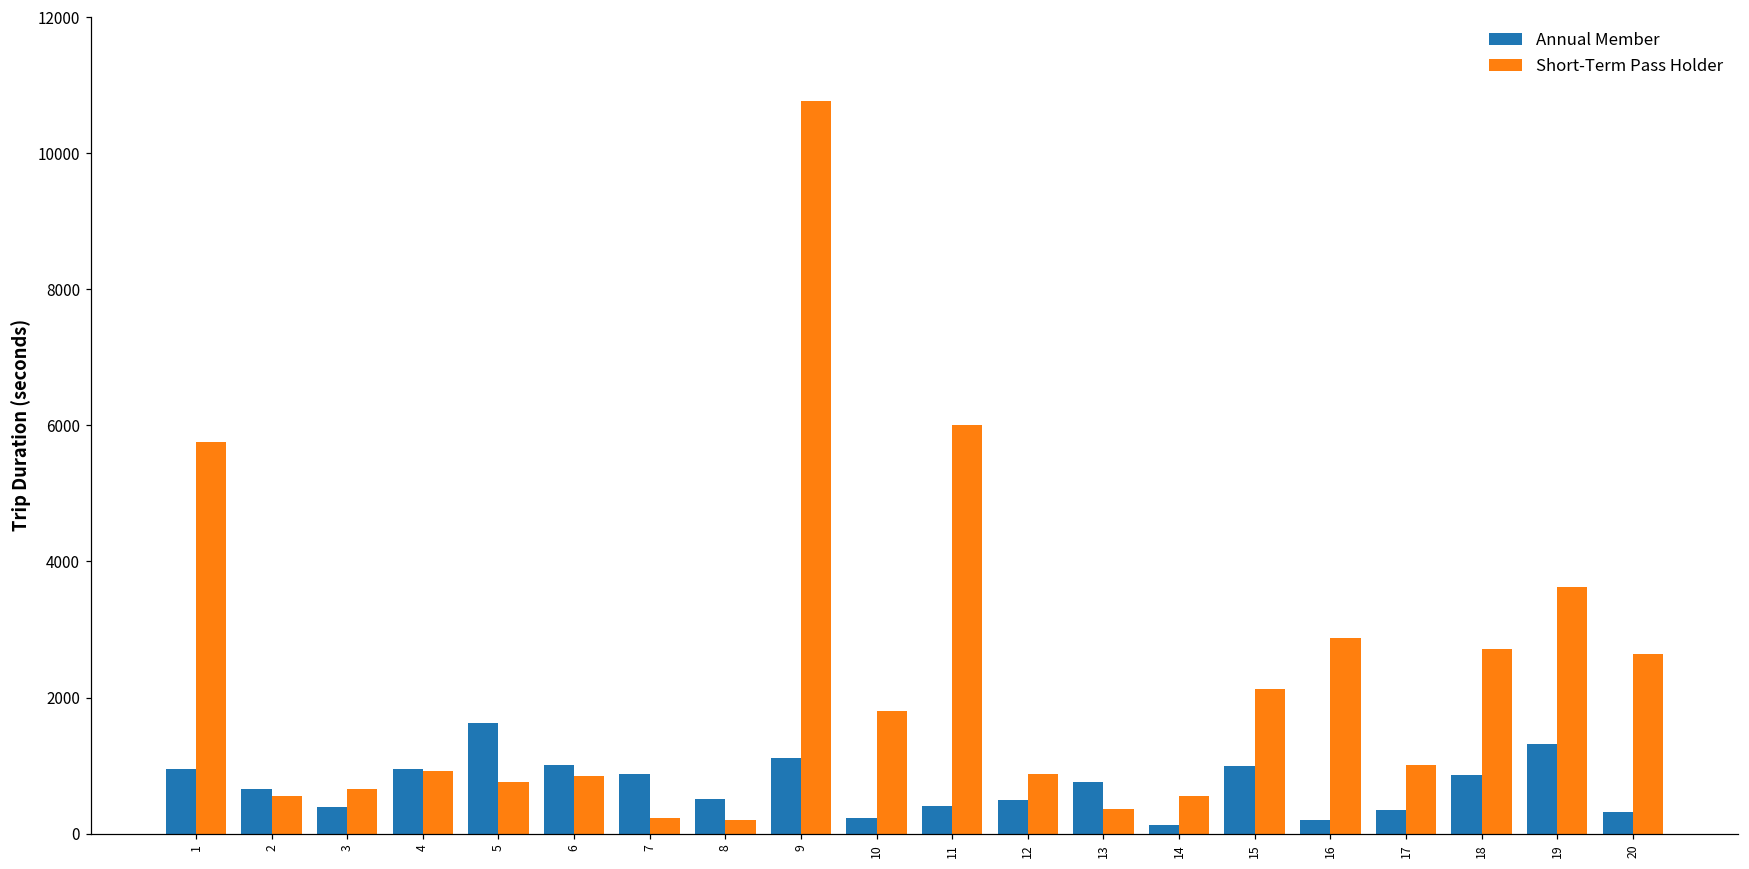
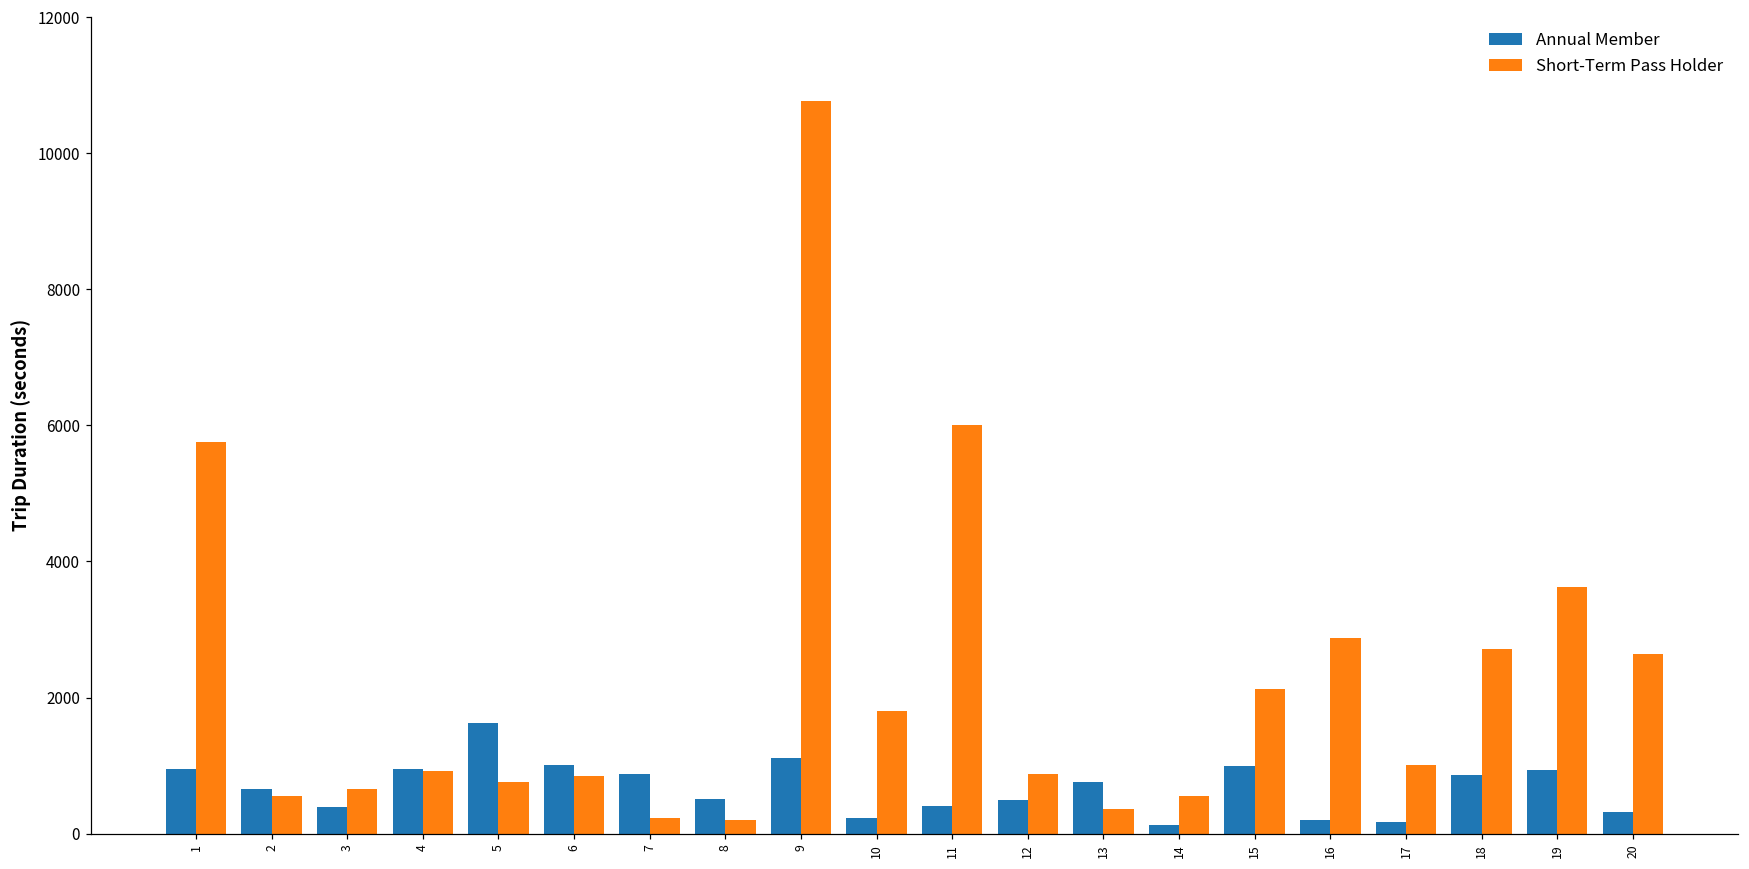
Annual Member, 17: 300 -> 200
Annual Member, 19: 1300 -> 900
